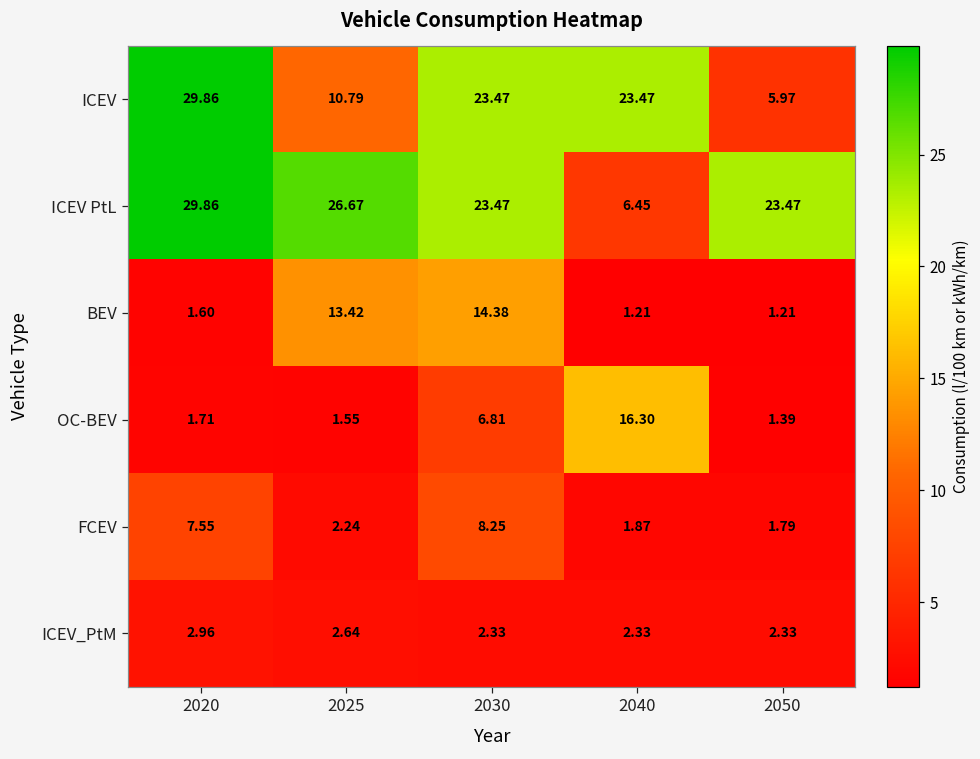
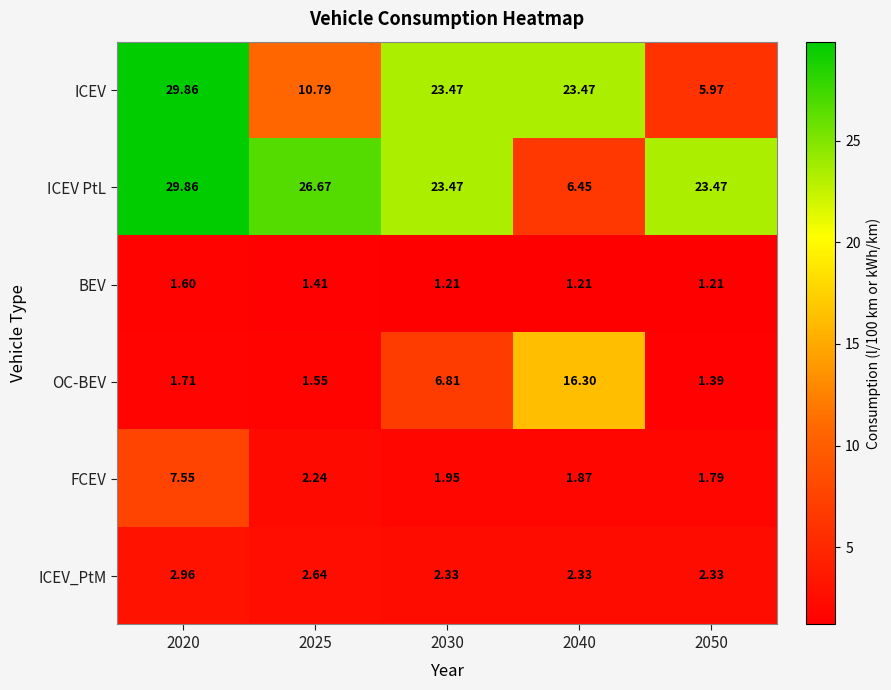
BEV, 2025: 13.42 -> 1.41
BEV, 2030: 14.38 -> 1.21
FCEV, 2030: 8.25 -> 1.95
